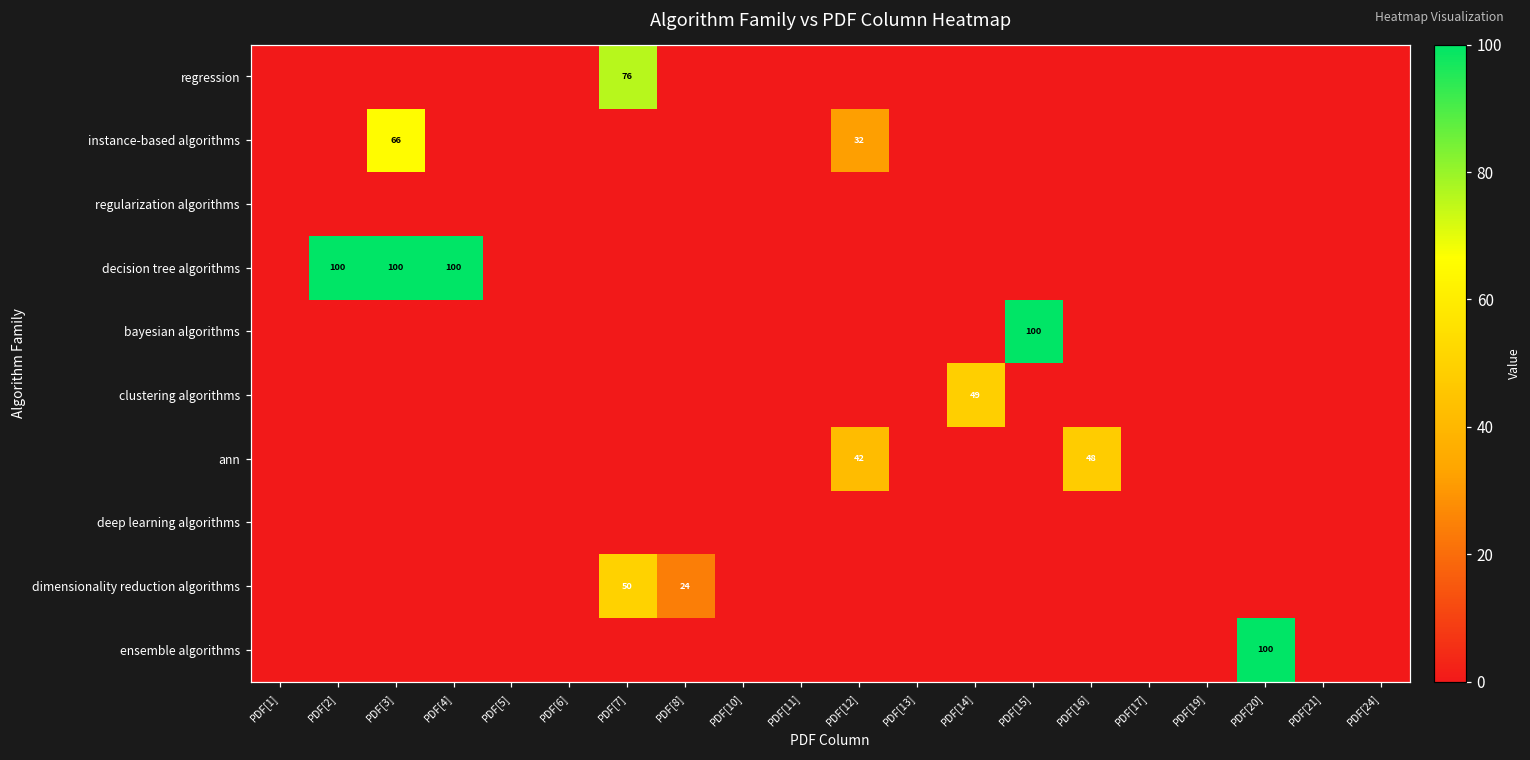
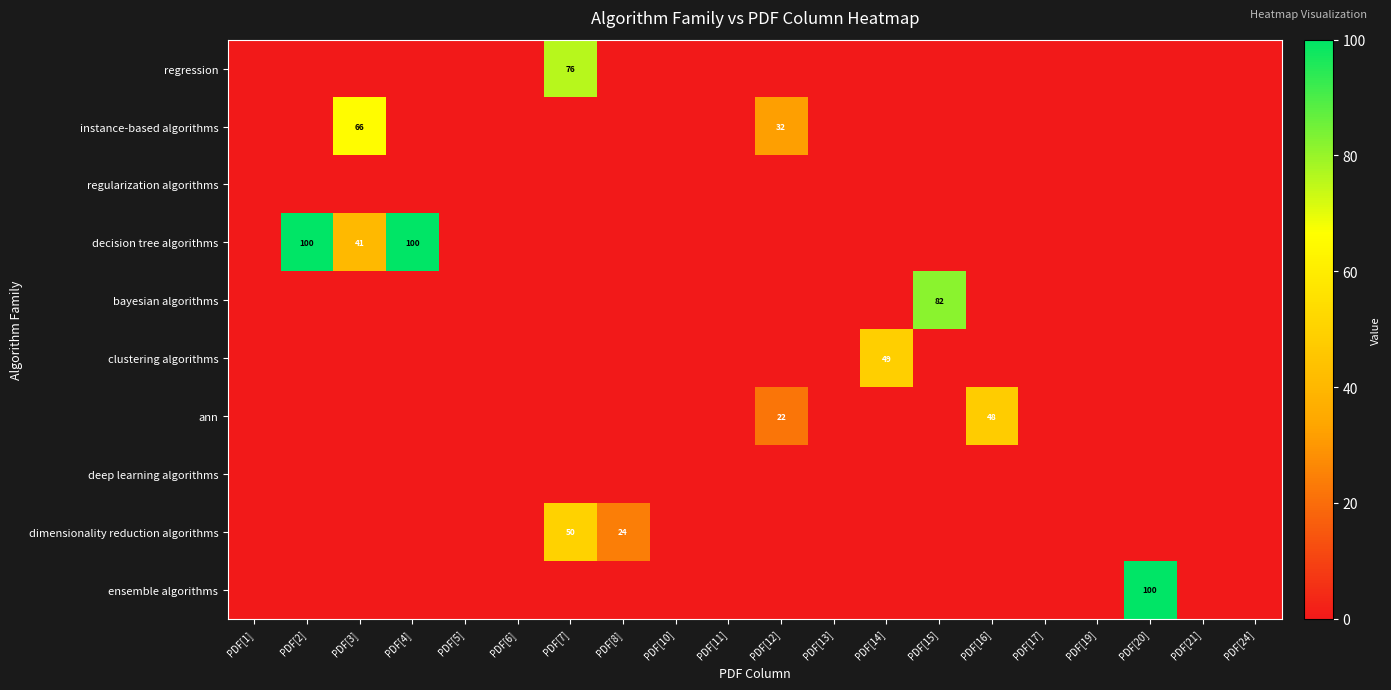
decision tree algorithms, PDF[3]: 100 -> 41
bayesian algorithms, PDF[15]: 100 -> 82
ann, PDF[12]: 42 -> 22
